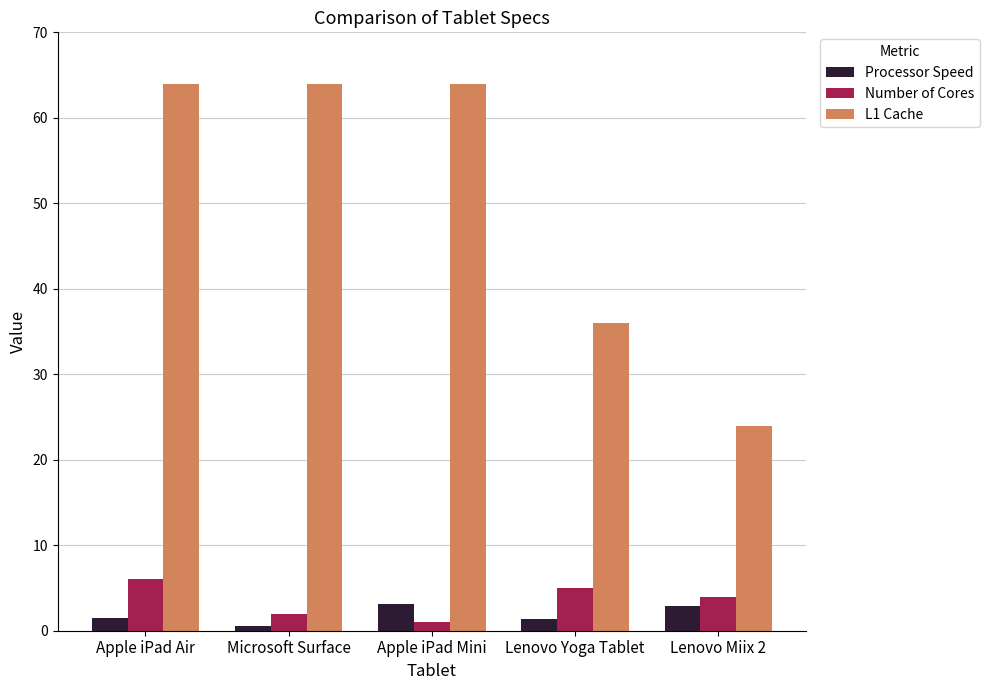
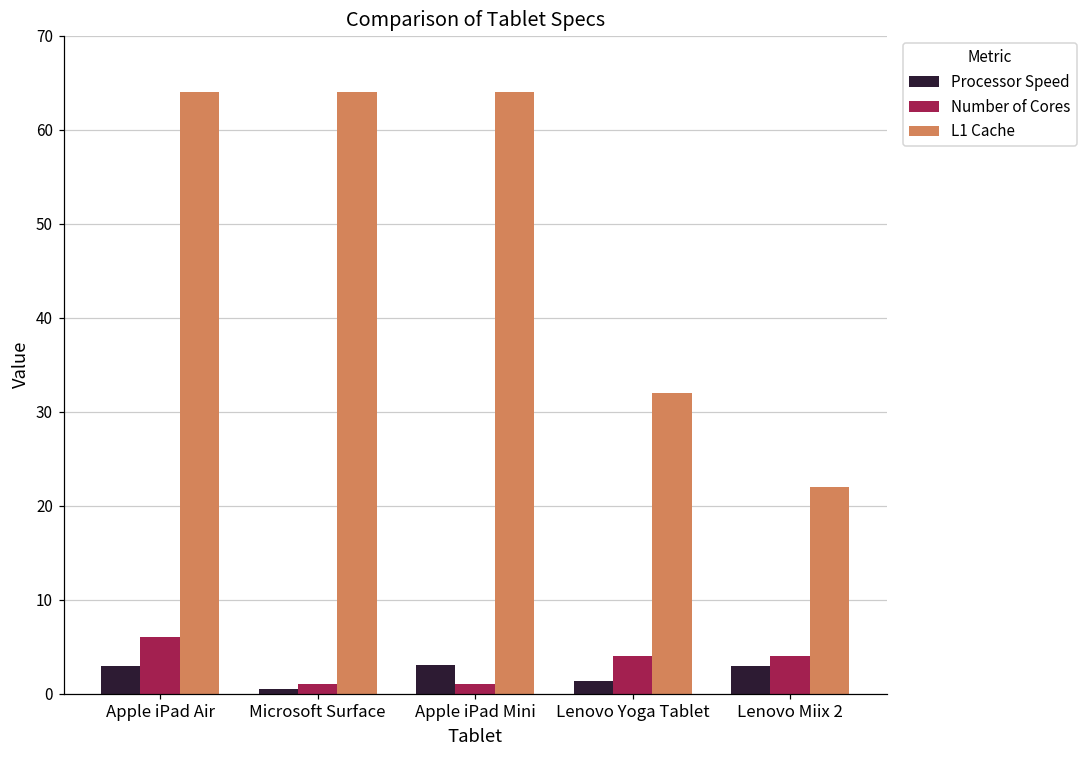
Processor Speed, Apple iPad Air: 2 -> 3
Number of Cores, Microsoft Surface: 2 -> 1
Number of Cores, Lenovo Yoga Tablet: 5 -> 4
L1 Cache, Lenovo Yoga Tablet: 36 -> 32
L1 Cache, Lenovo Miix 2: 24 -> 22
